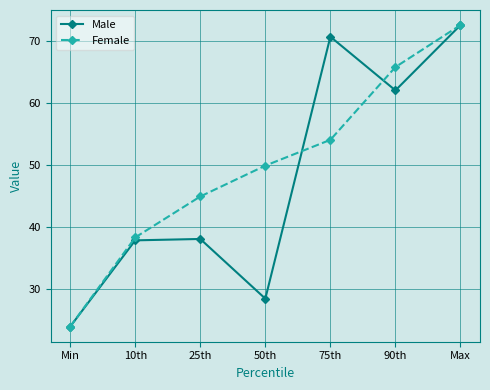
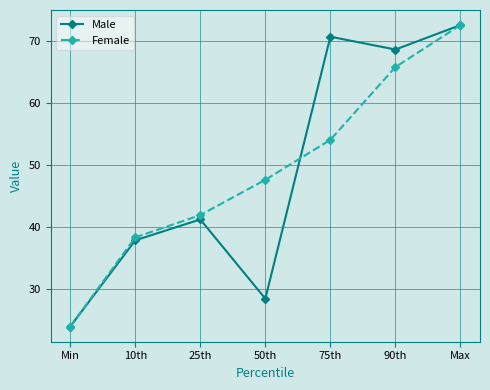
Male, 25th: 38 -> 41
Female, 25th: 45 -> 42
Female, 50th: 50 -> 48
Male, 90th: 62 -> 69
